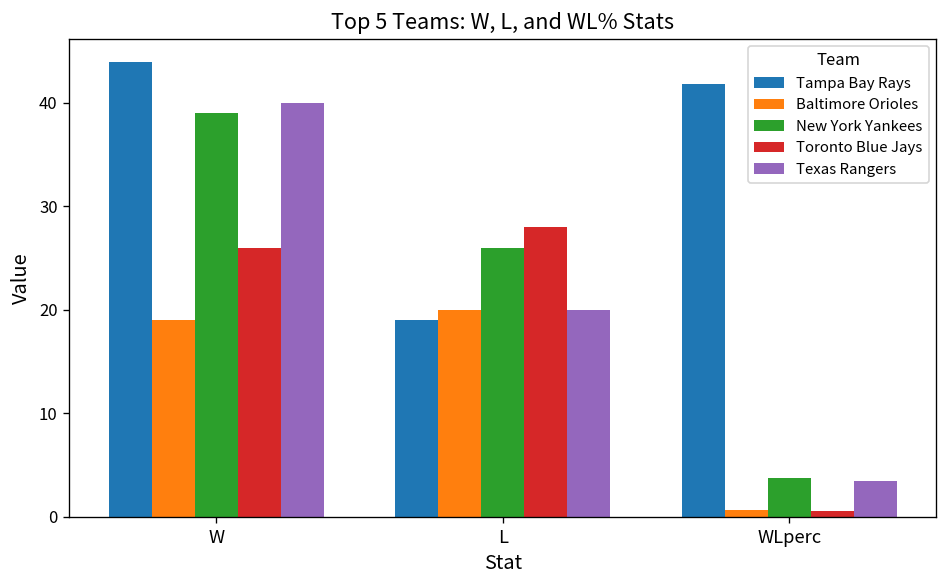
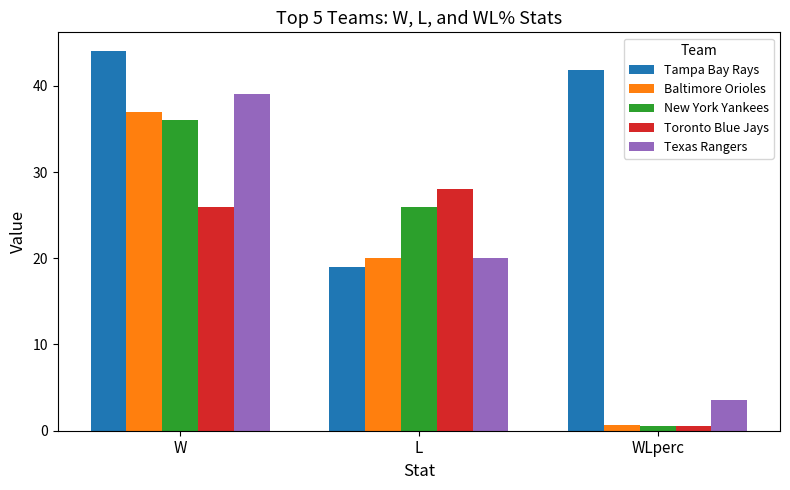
Baltimore Orioles, W: 19 -> 37
New York Yankees, W: 39 -> 36
Texas Rangers, W: 40 -> 39
New York Yankees, WLperc: 4 -> 1
